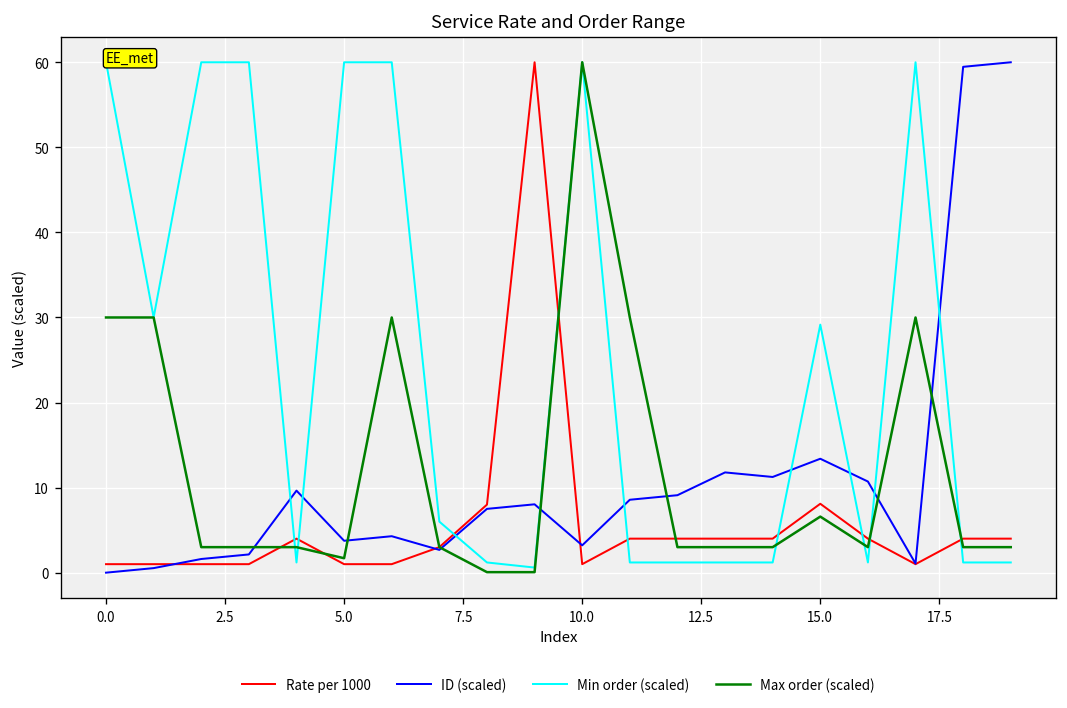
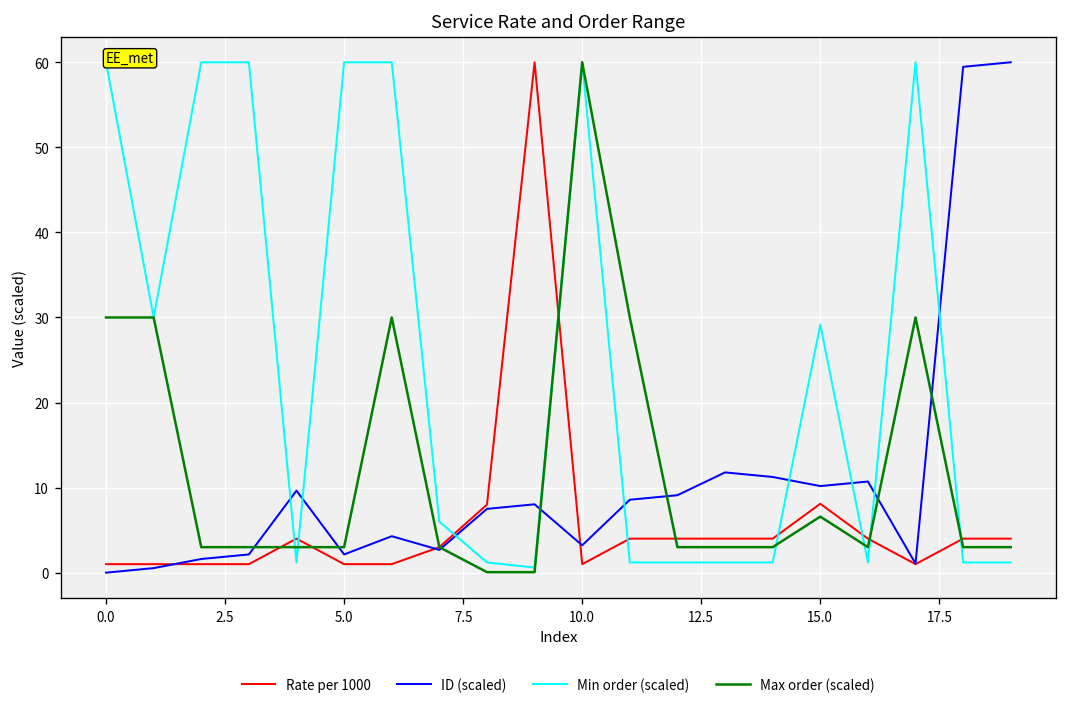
ID (scaled), 5.0: 4 -> 2
Max order (scaled), 5.0: 2 -> 3
ID (scaled), 15.0: 13 -> 10
